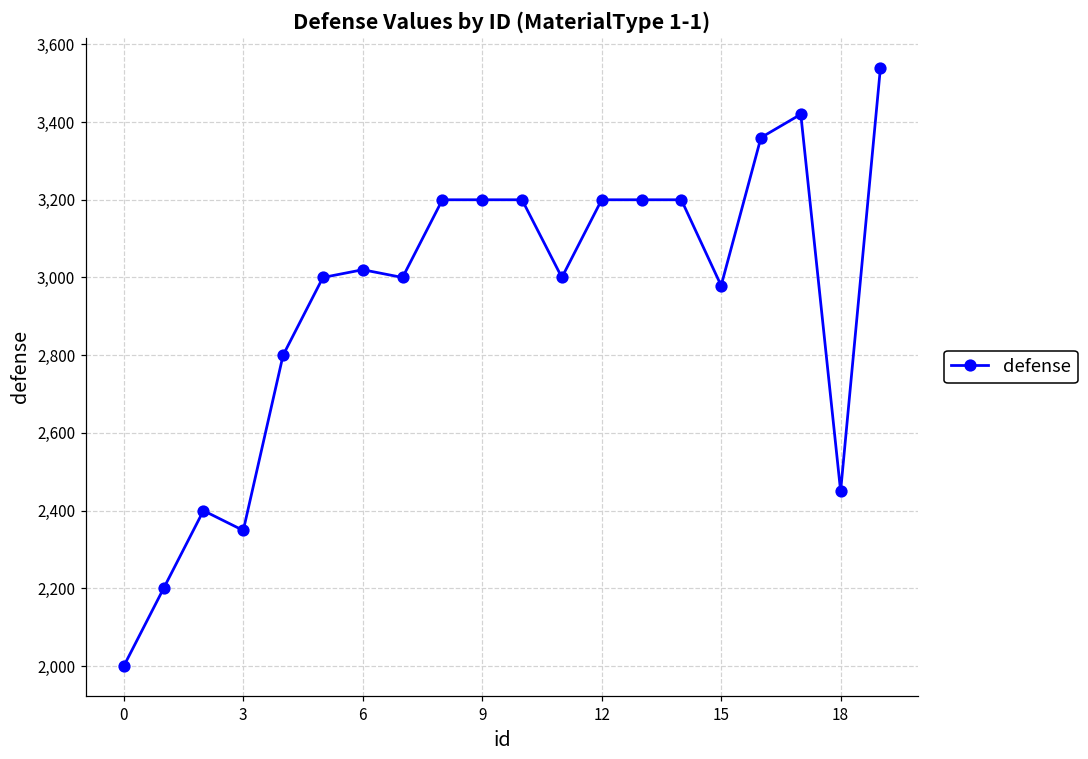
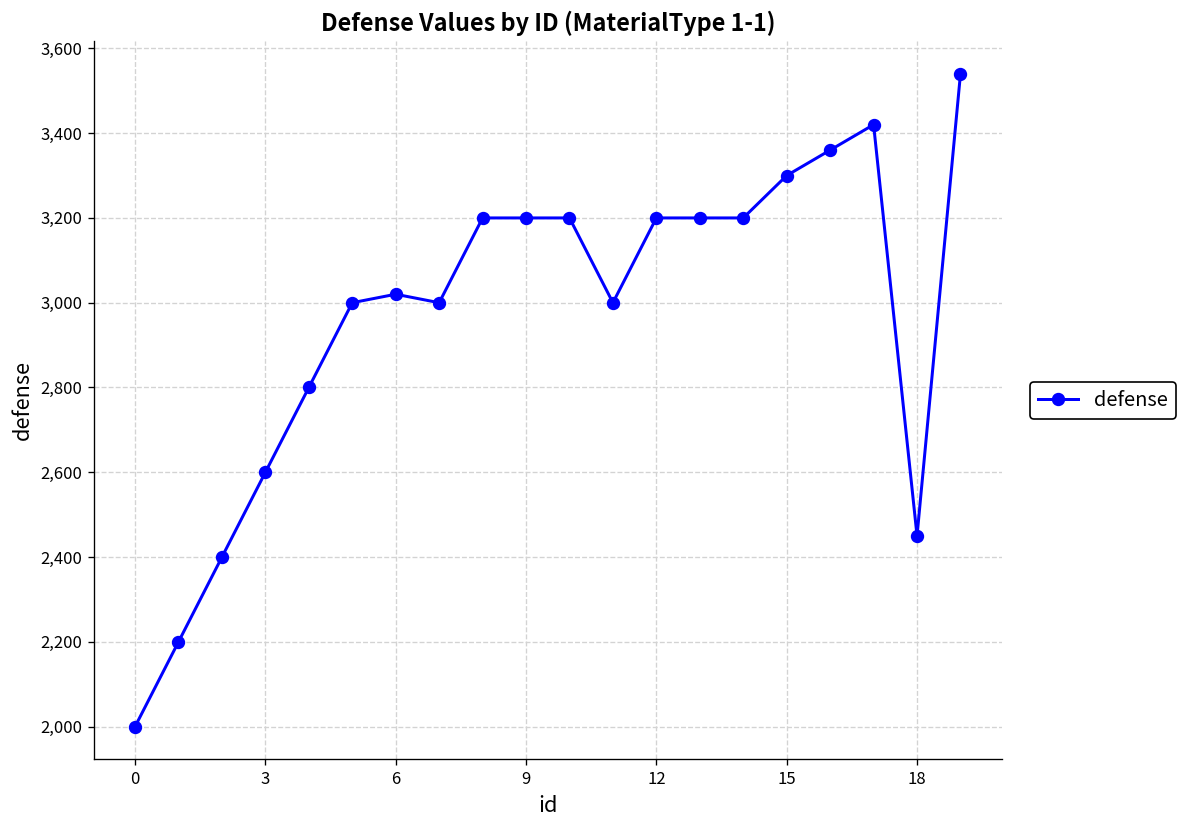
3: 2,350 -> 2,600
15: 2,980 -> 3,300
